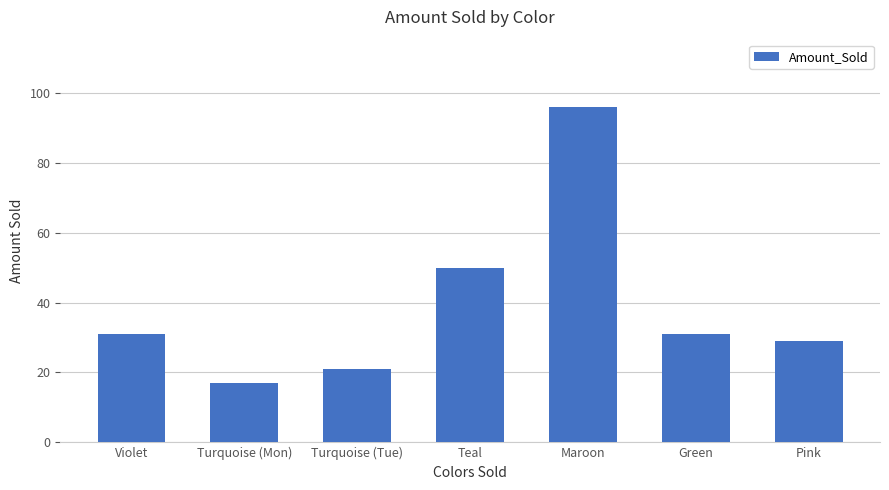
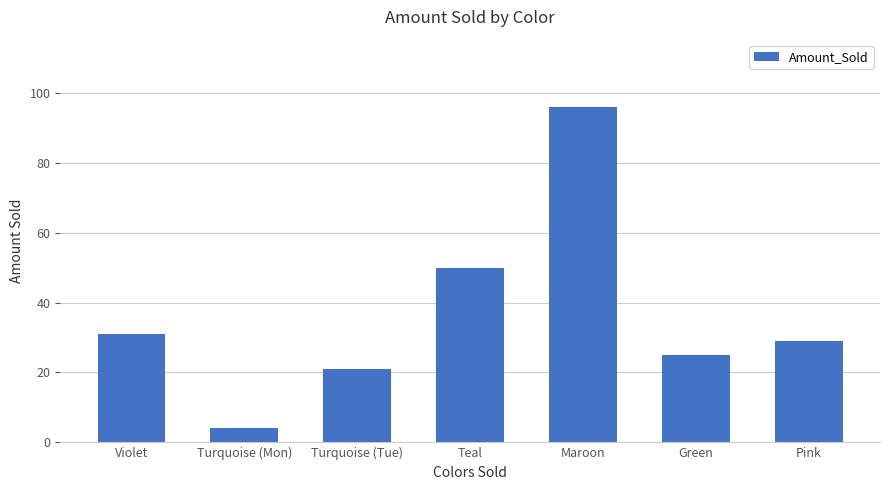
Turquoise (Mon): 17 -> 4
Green: 31 -> 25
